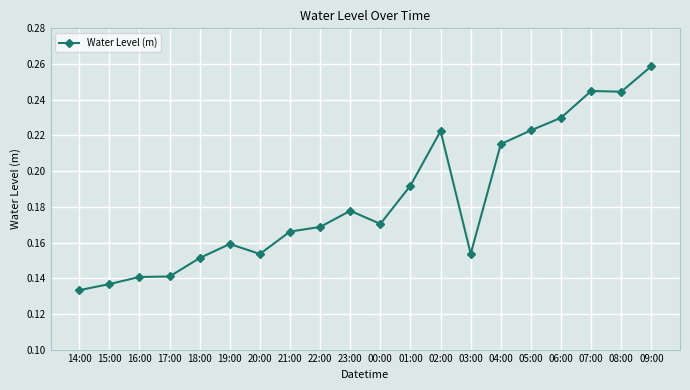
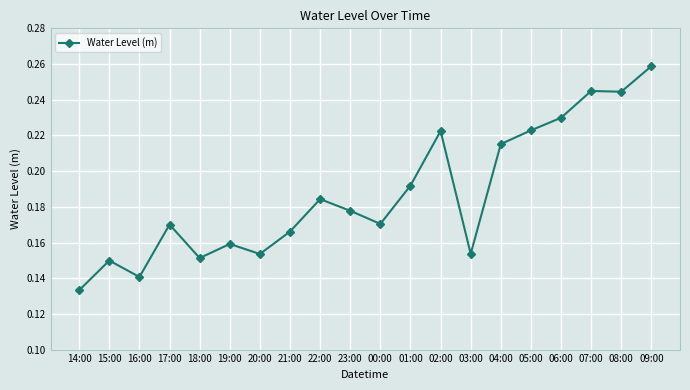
15:00: 0.137 -> 0.150
17:00: 0.141 -> 0.170
22:00: 0.169 -> 0.184
